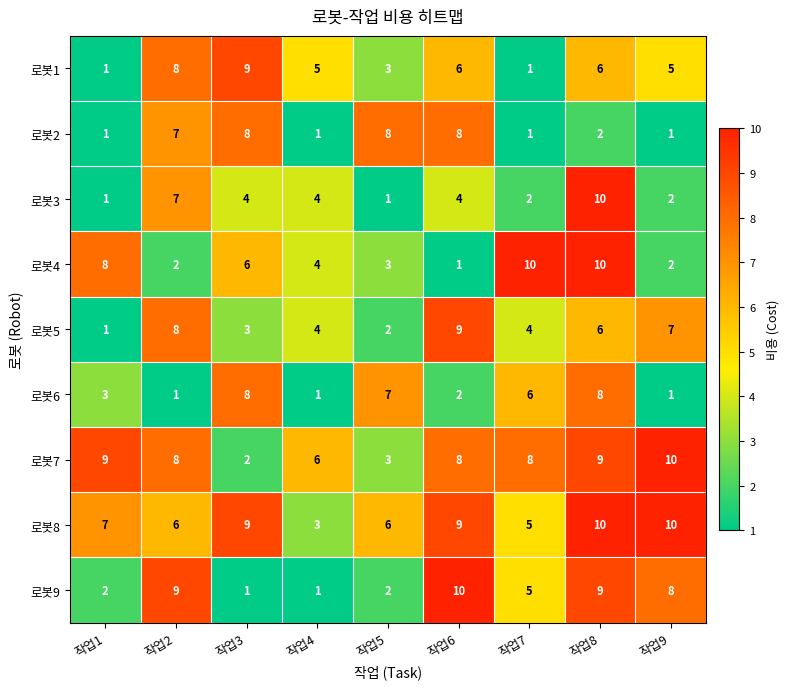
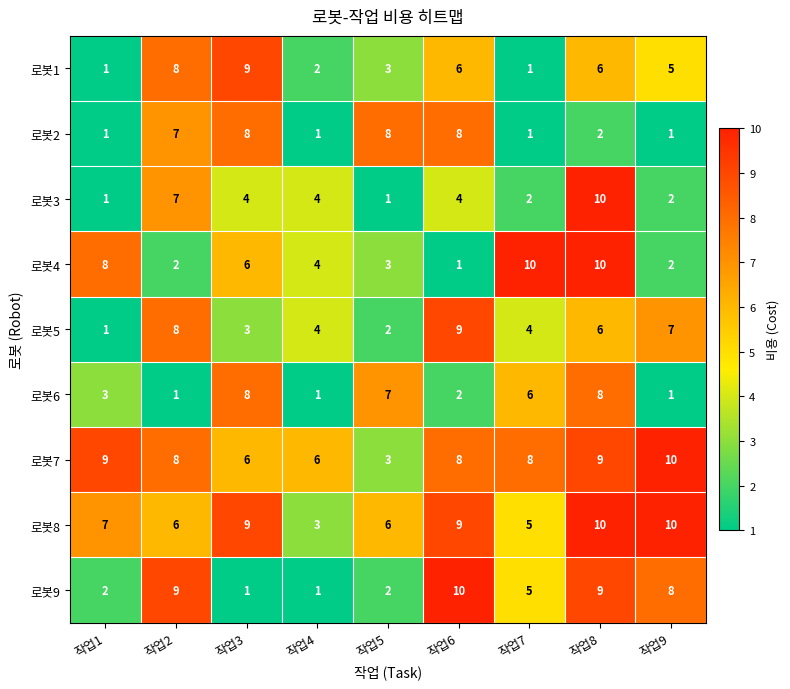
로봇1, 작업4: 5 -> 2
로봇7, 작업3: 2 -> 6
